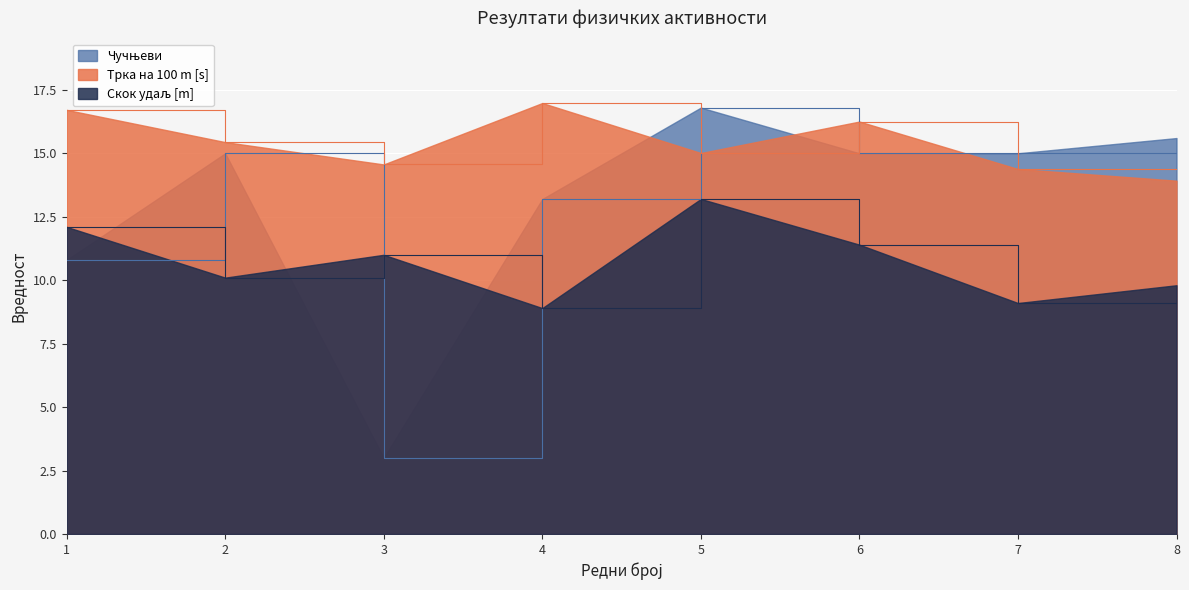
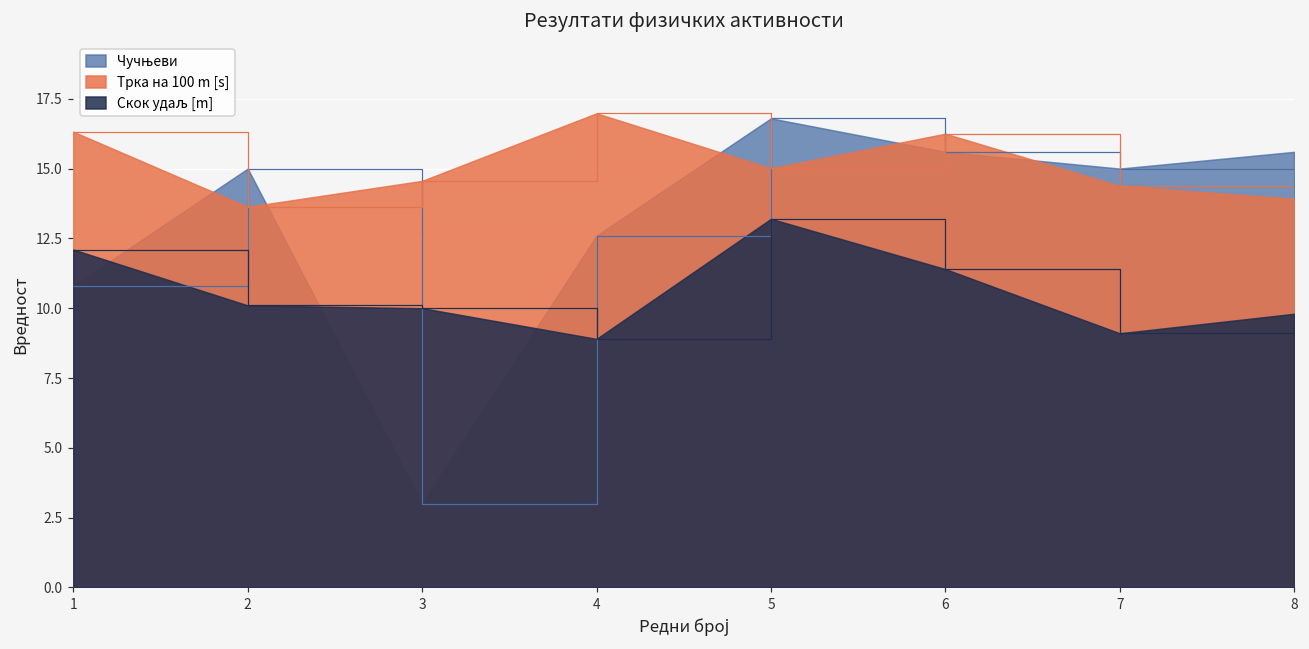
Трка на 100 m [s], 1: 16.7 -> 16.3
Трка на 100 m [s], 2: 15.4 -> 13.6
Скок удаљ [m], 3: 11.0 -> 10.0
Чучњеви, 4: 13.2 -> 12.6
Чучњеви, 6: 15.0 -> 15.6
